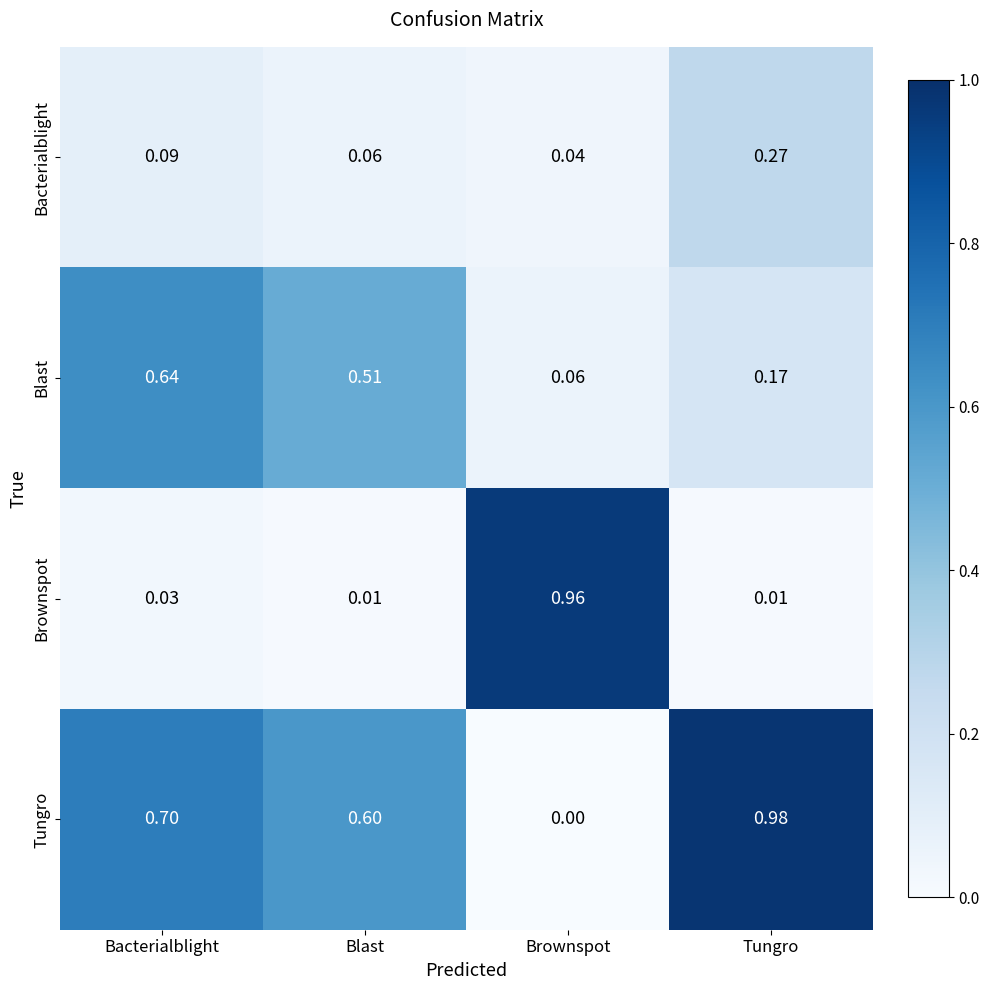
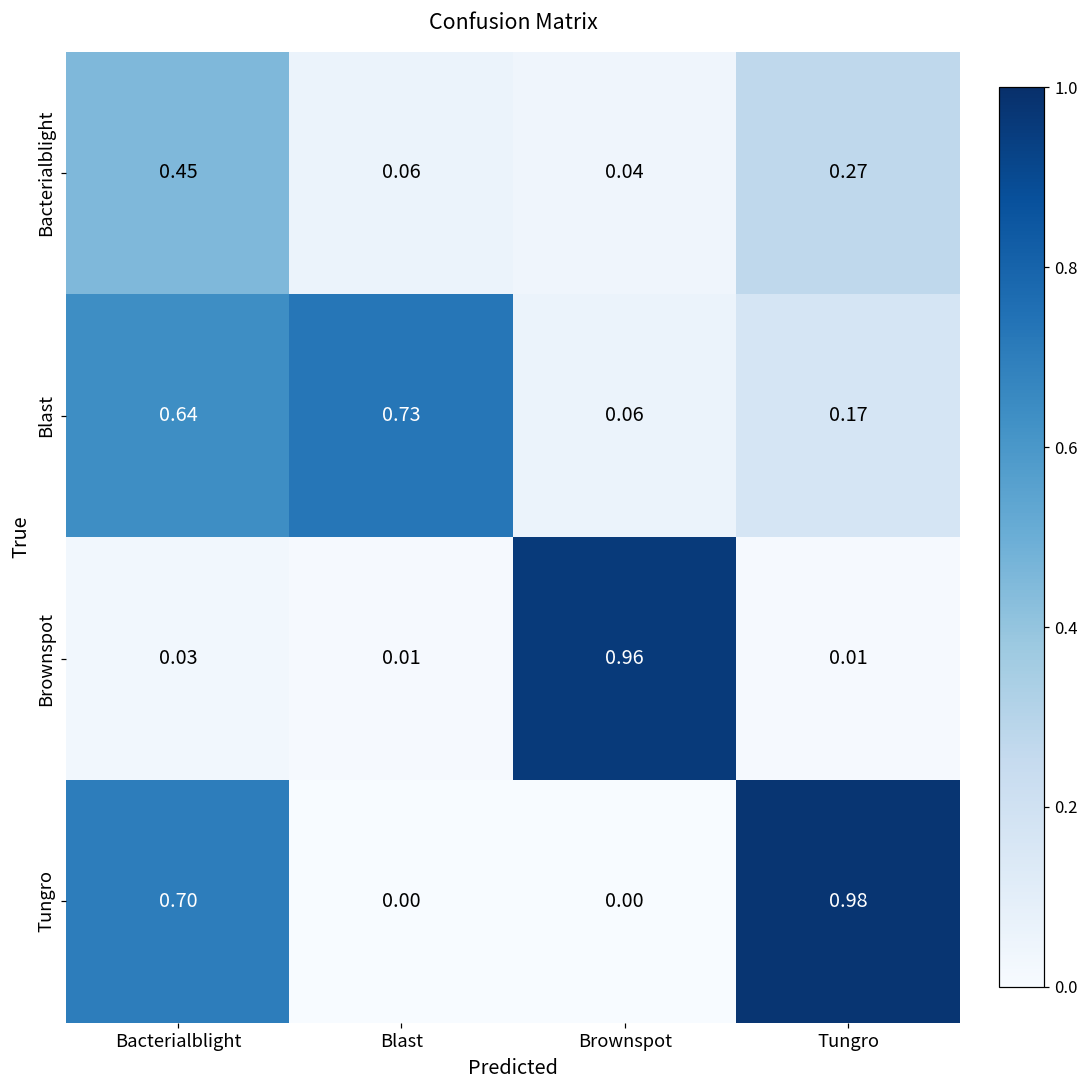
Bacterialblight, Bacterialblight: 0.09 -> 0.45
Blast, Blast: 0.51 -> 0.73
Tungro, Blast: 0.60 -> 0.00
